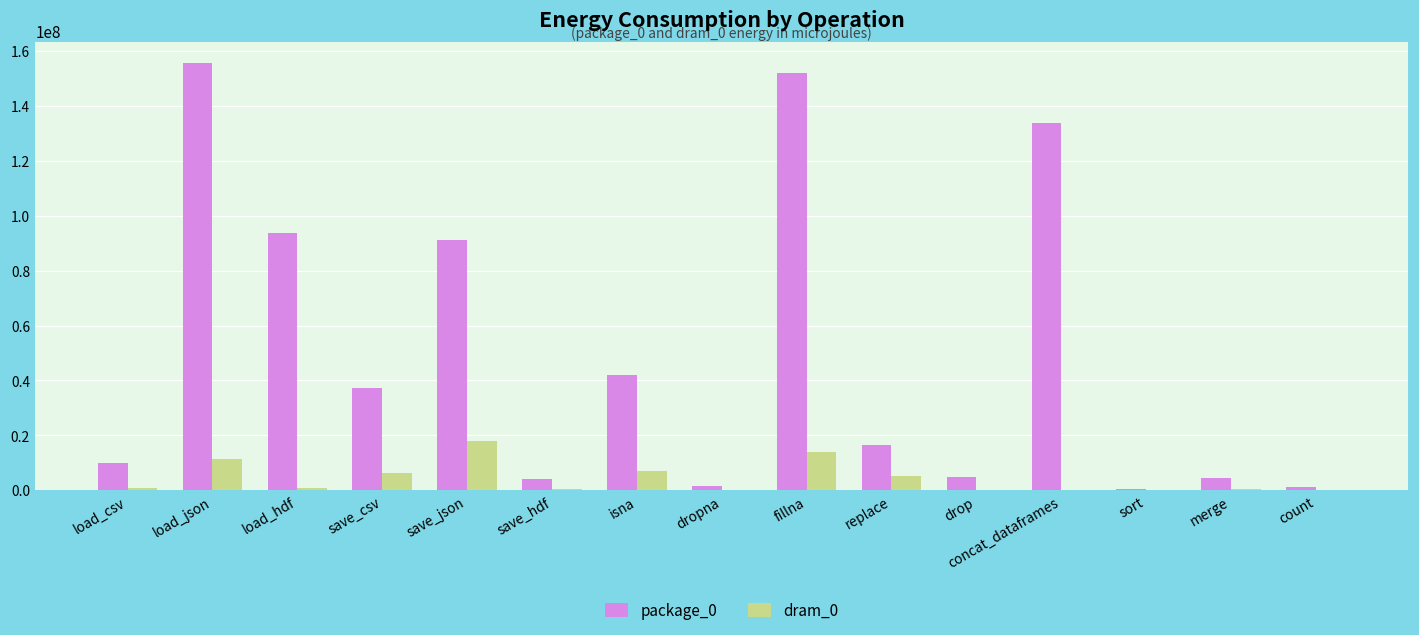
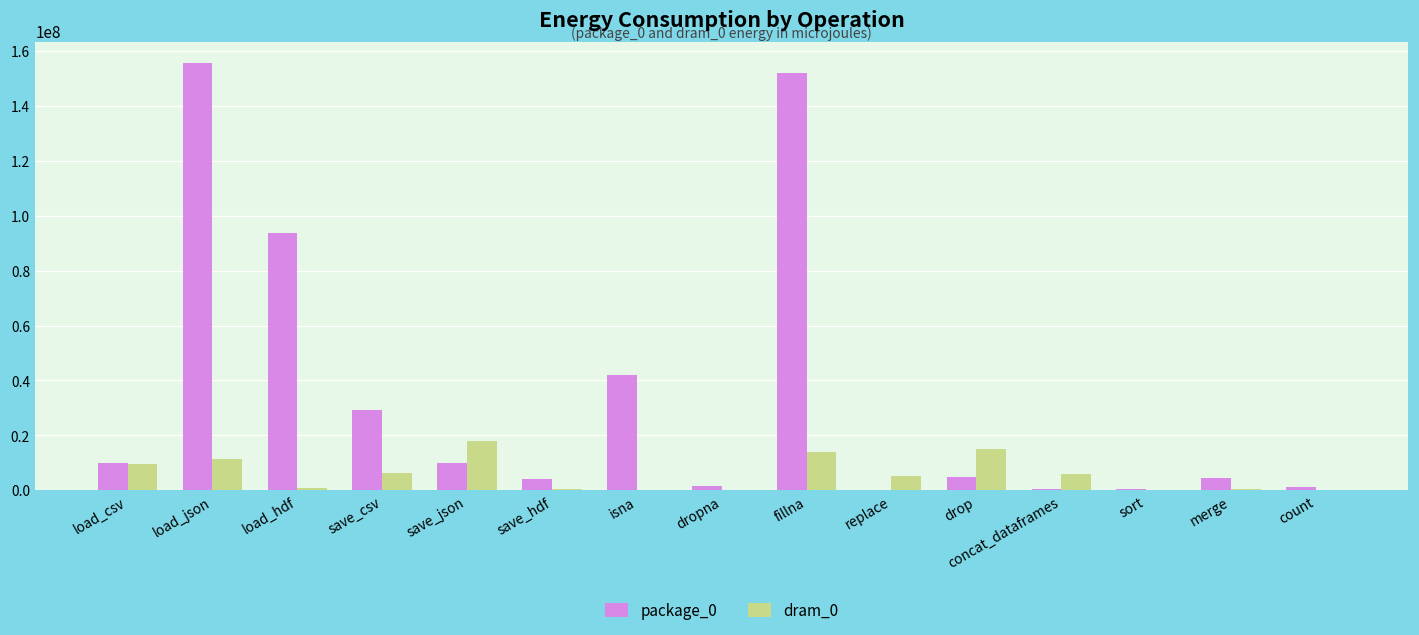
dram_0, load_csv: 1000000 -> 10000000
package_0, save_csv: 37000000 -> 29000000
package_0, save_json: 91000000 -> 10000000
dram_0, isna: 7000000 -> 0
package_0, replace: 16000000 -> 0
dram_0, drop: 0 -> 15000000
package_0, concat_dataframes: 134000000 -> 0
dram_0, concat_dataframes: 0 -> 6000000
